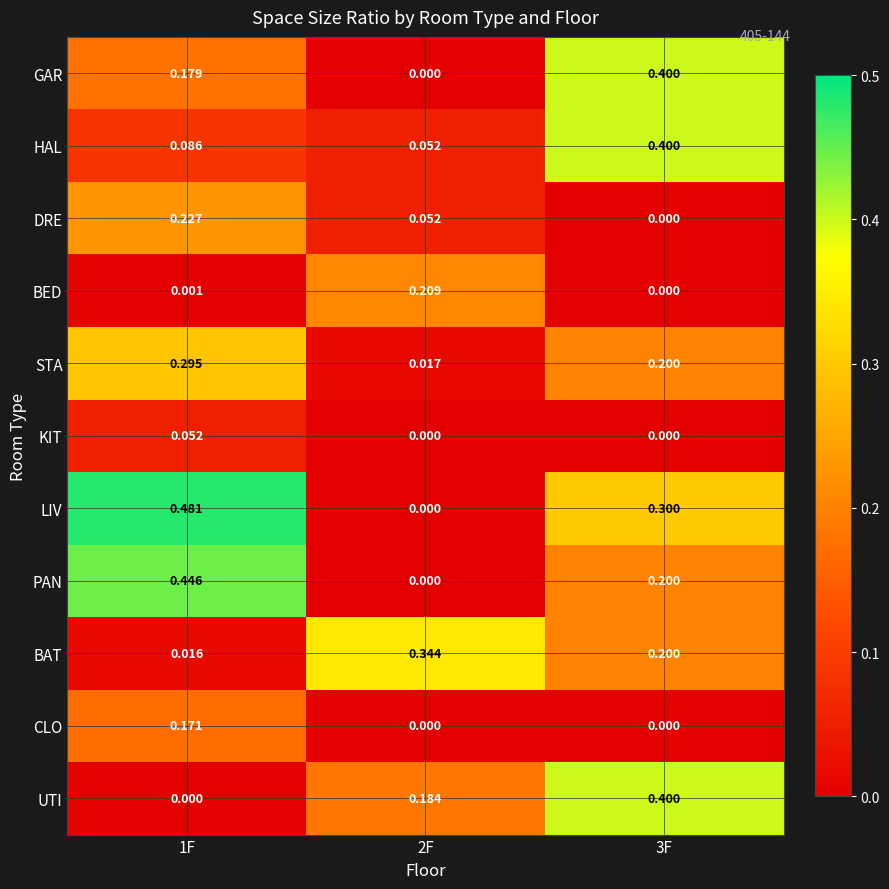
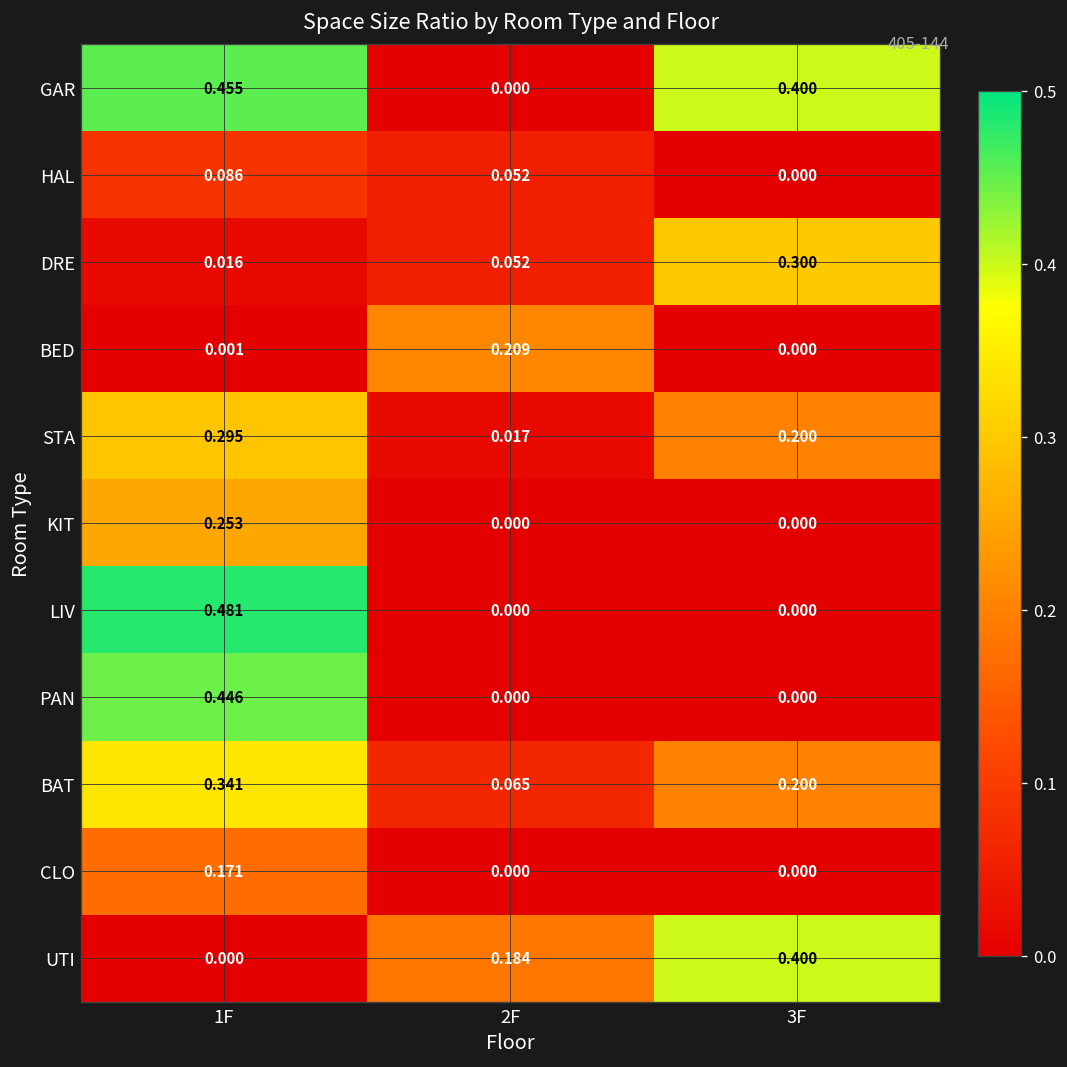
GAR, 1F: 0.179 -> 0.455
HAL, 3F: 0.400 -> 0.000
DRE, 1F: 0.227 -> 0.016
DRE, 3F: 0.000 -> 0.300
KIT, 1F: 0.052 -> 0.253
LIV, 3F: 0.300 -> 0.000
PAN, 3F: 0.200 -> 0.000
BAT, 1F: 0.016 -> 0.341
BAT, 2F: 0.344 -> 0.065
